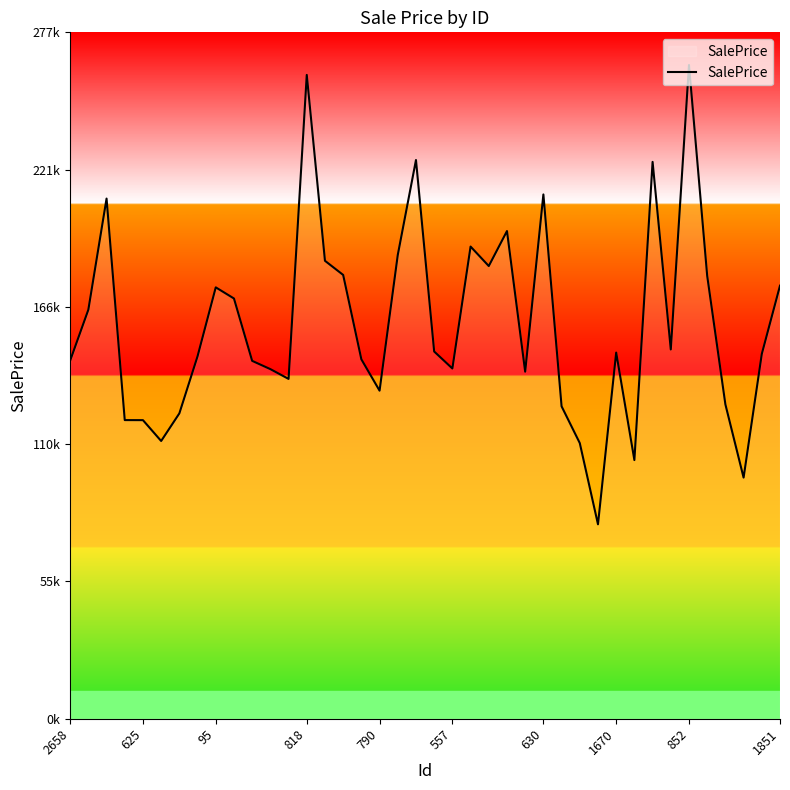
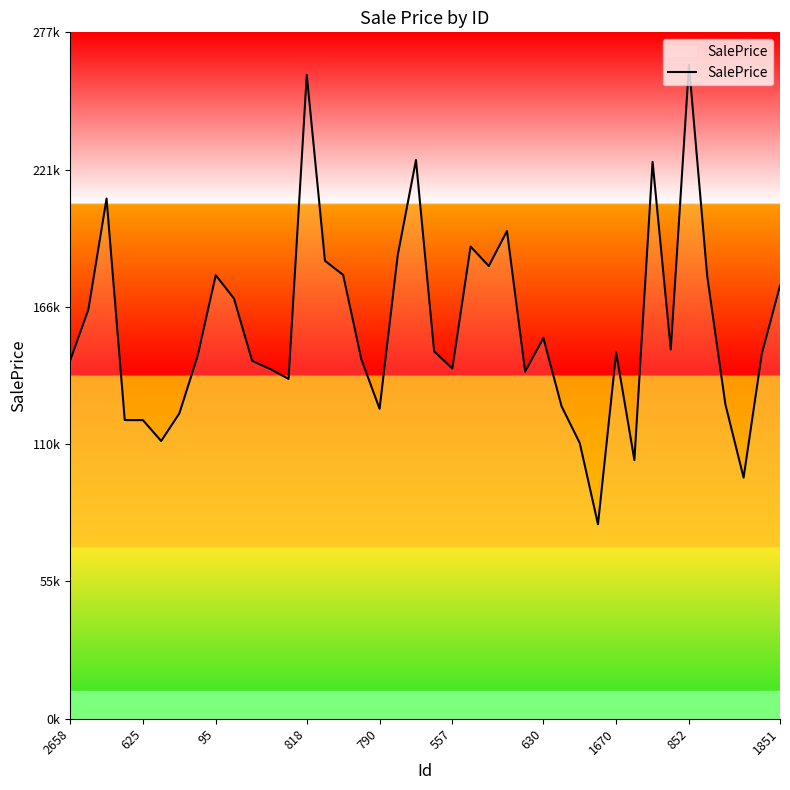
95: 174000 -> 179000
790: 133000 -> 125000
630: 212000 -> 154000
